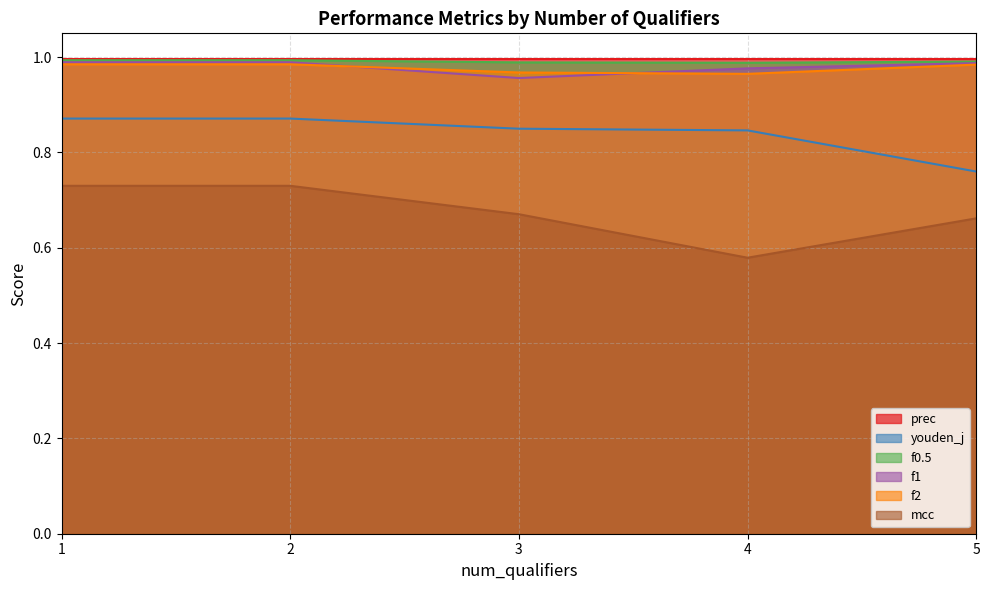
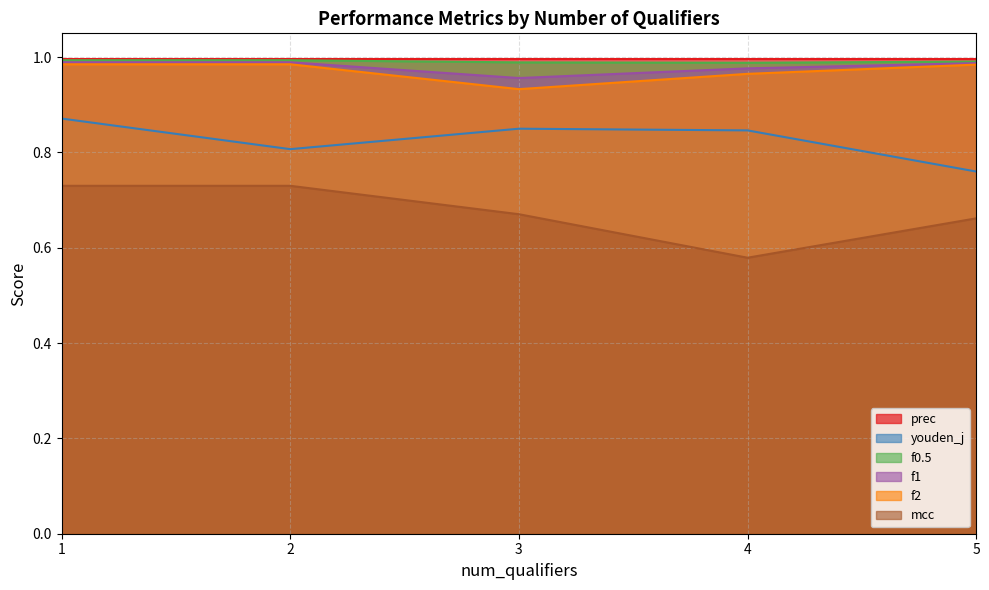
youden_j, 2: 0.87 -> 0.81
f2, 3: 0.97 -> 0.93
